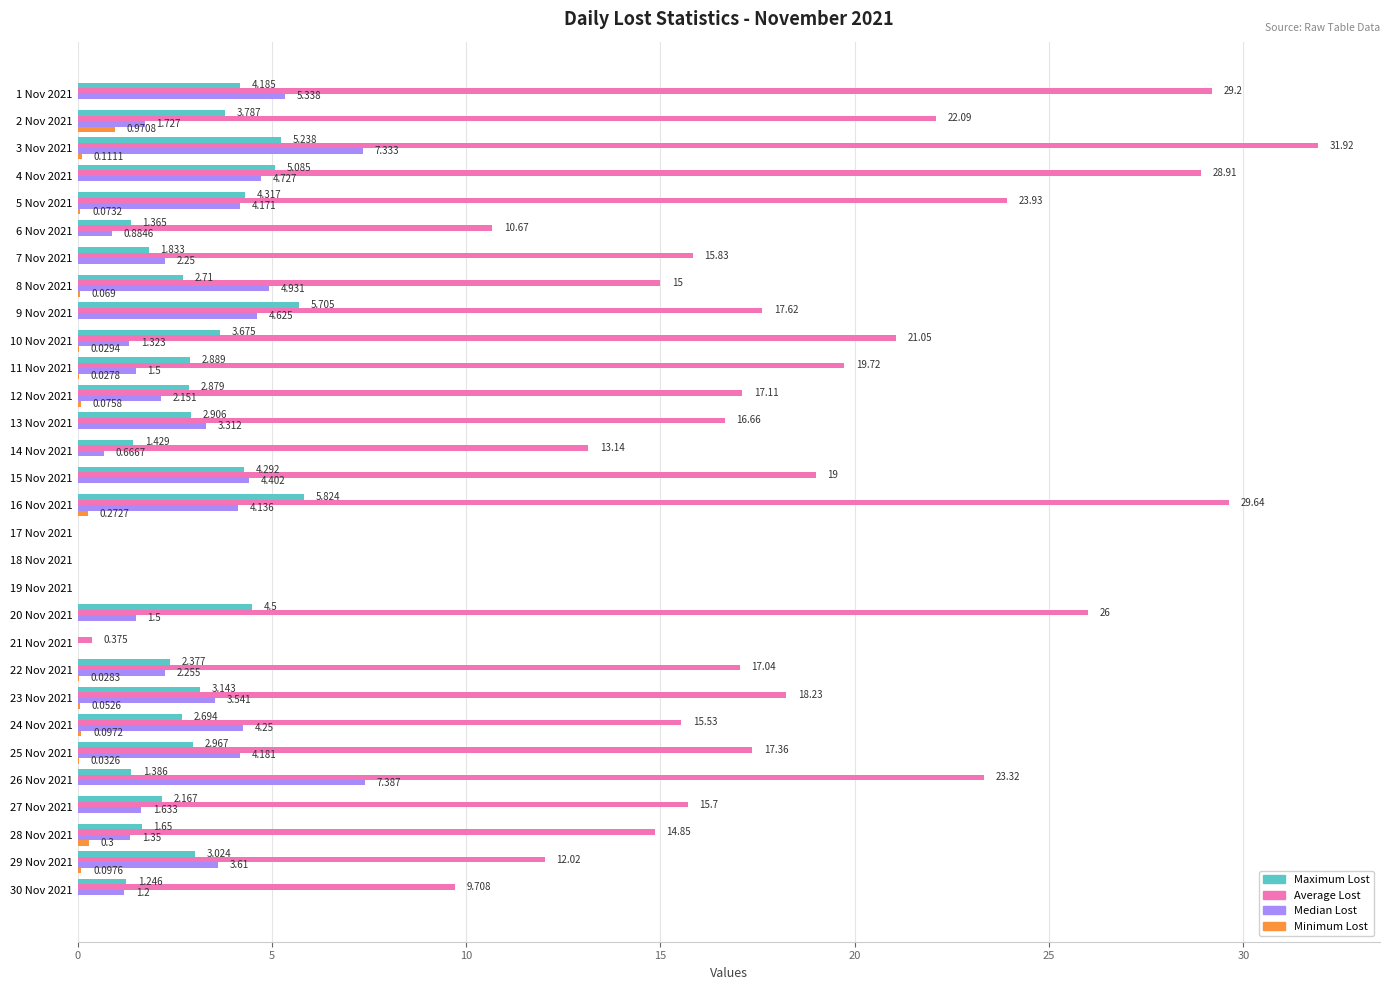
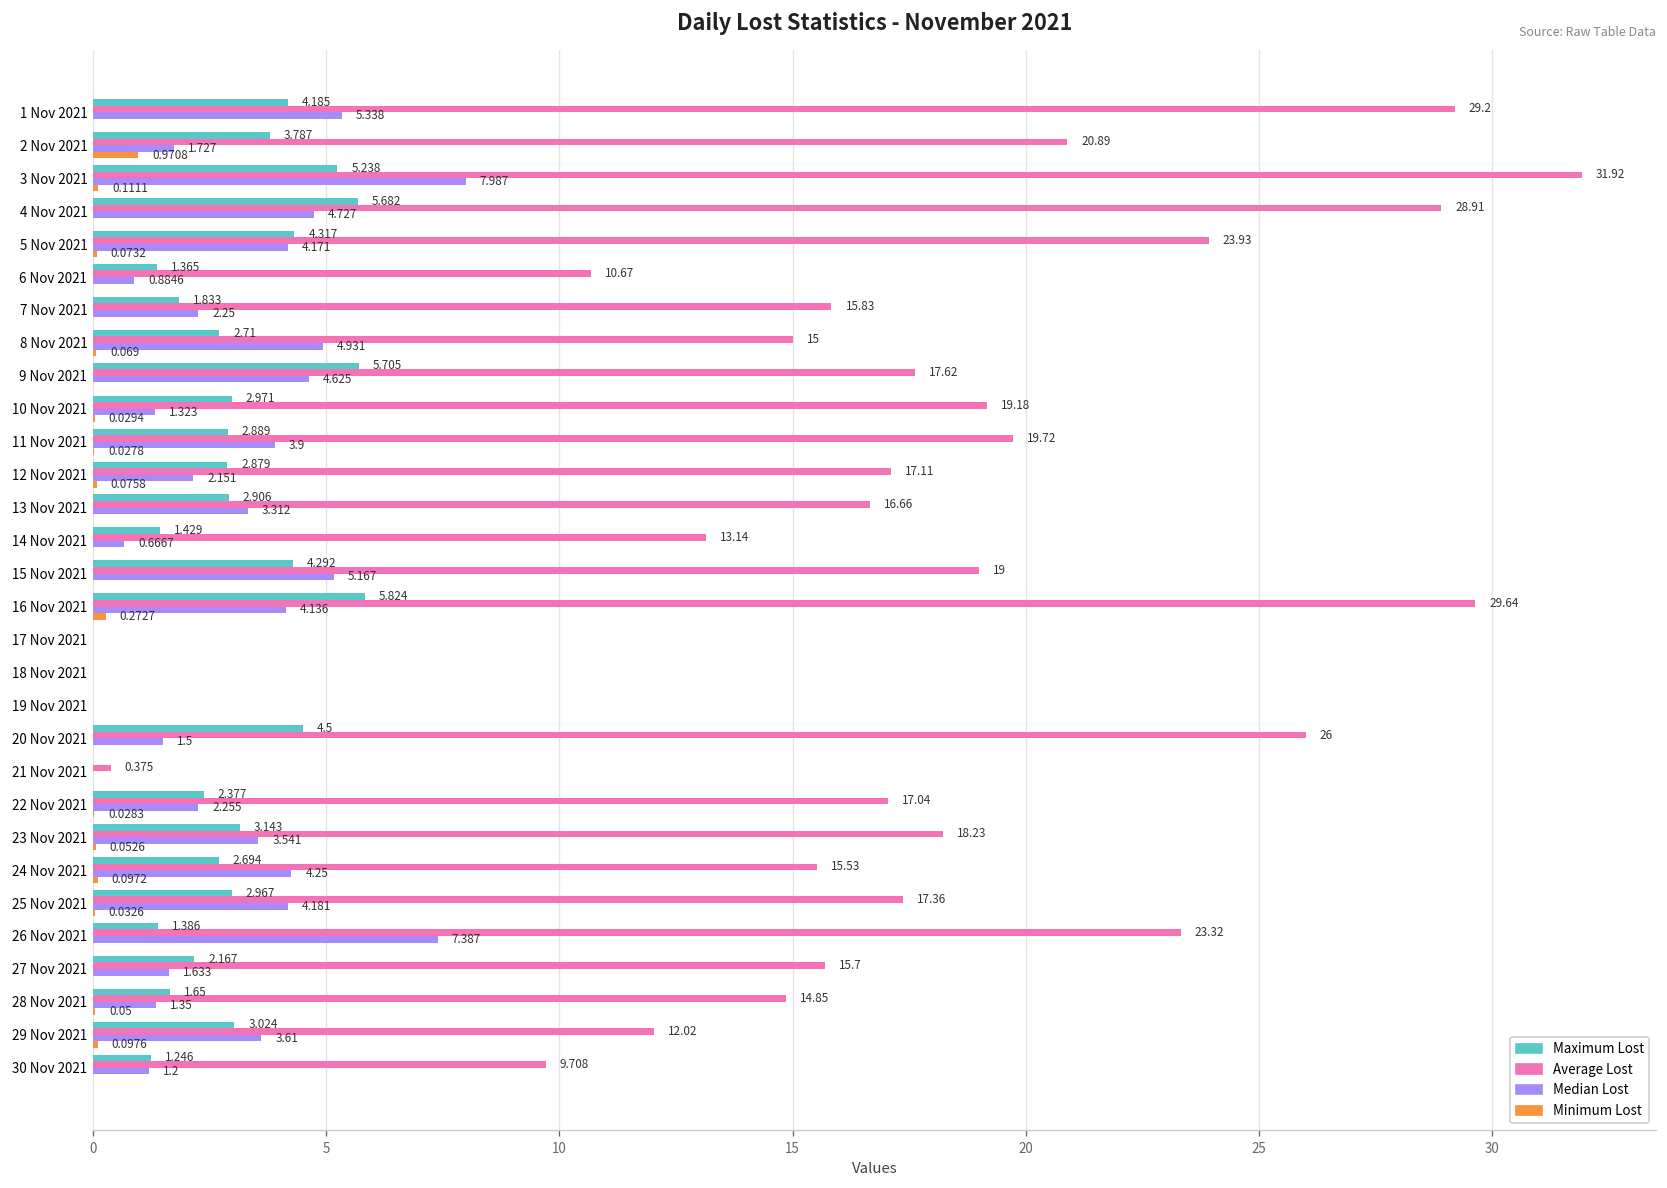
Average Lost, 2 Nov 2021: 22.09 -> 20.89
Median Lost, 3 Nov 2021: 7.333 -> 7.987
Maximum Lost, 4 Nov 2021: 5.085 -> 5.682
Maximum Lost, 10 Nov 2021: 3.675 -> 2.971
Average Lost, 10 Nov 2021: 21.05 -> 19.18
Median Lost, 11 Nov 2021: 1.5 -> 3.9
Median Lost, 15 Nov 2021: 4.402 -> 5.167
Minimum Lost, 28 Nov 2021: 0.3 -> 0.05
